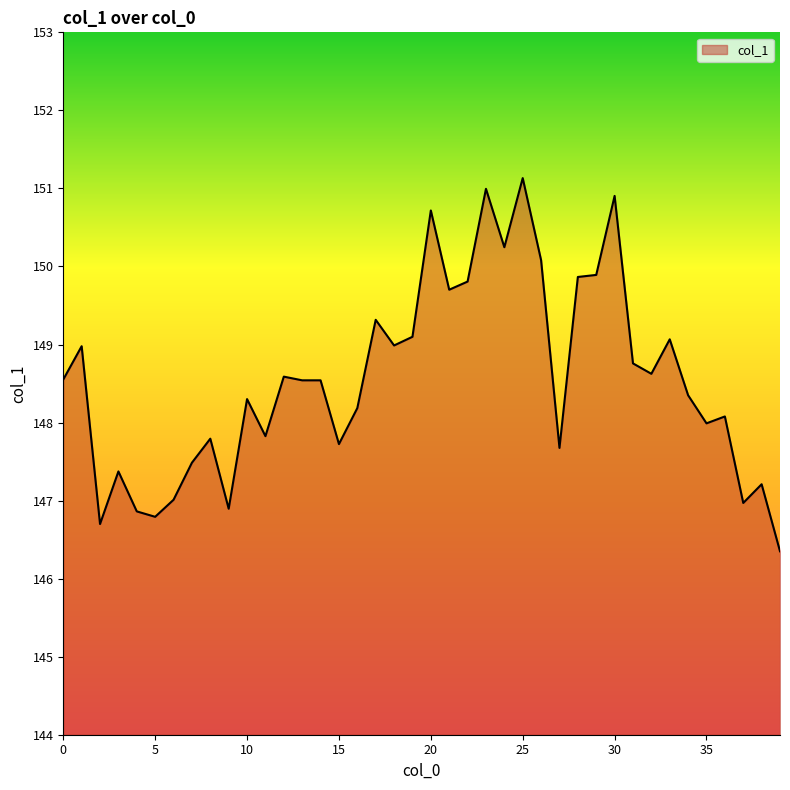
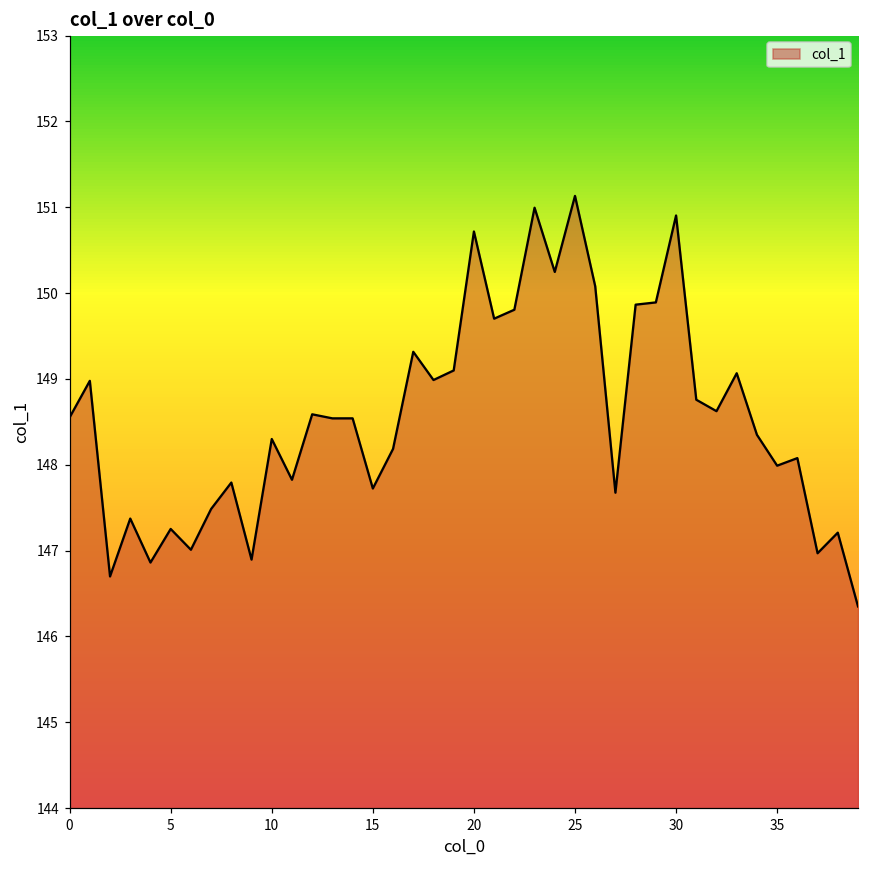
5: 146.8 -> 147.3
